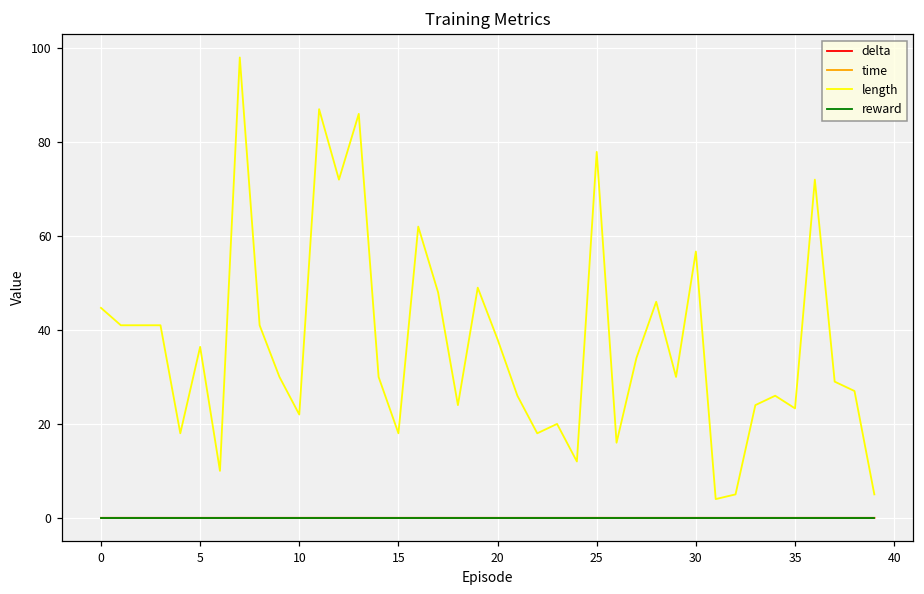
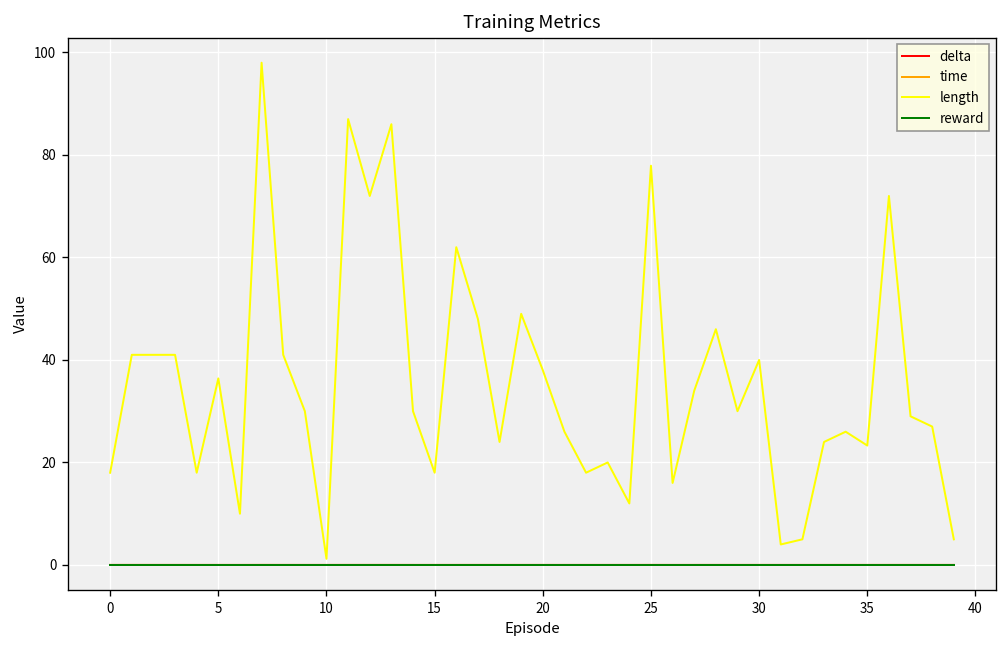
length, 0: 45 -> 18
length, 10: 22 -> 1
length, 30: 57 -> 40
